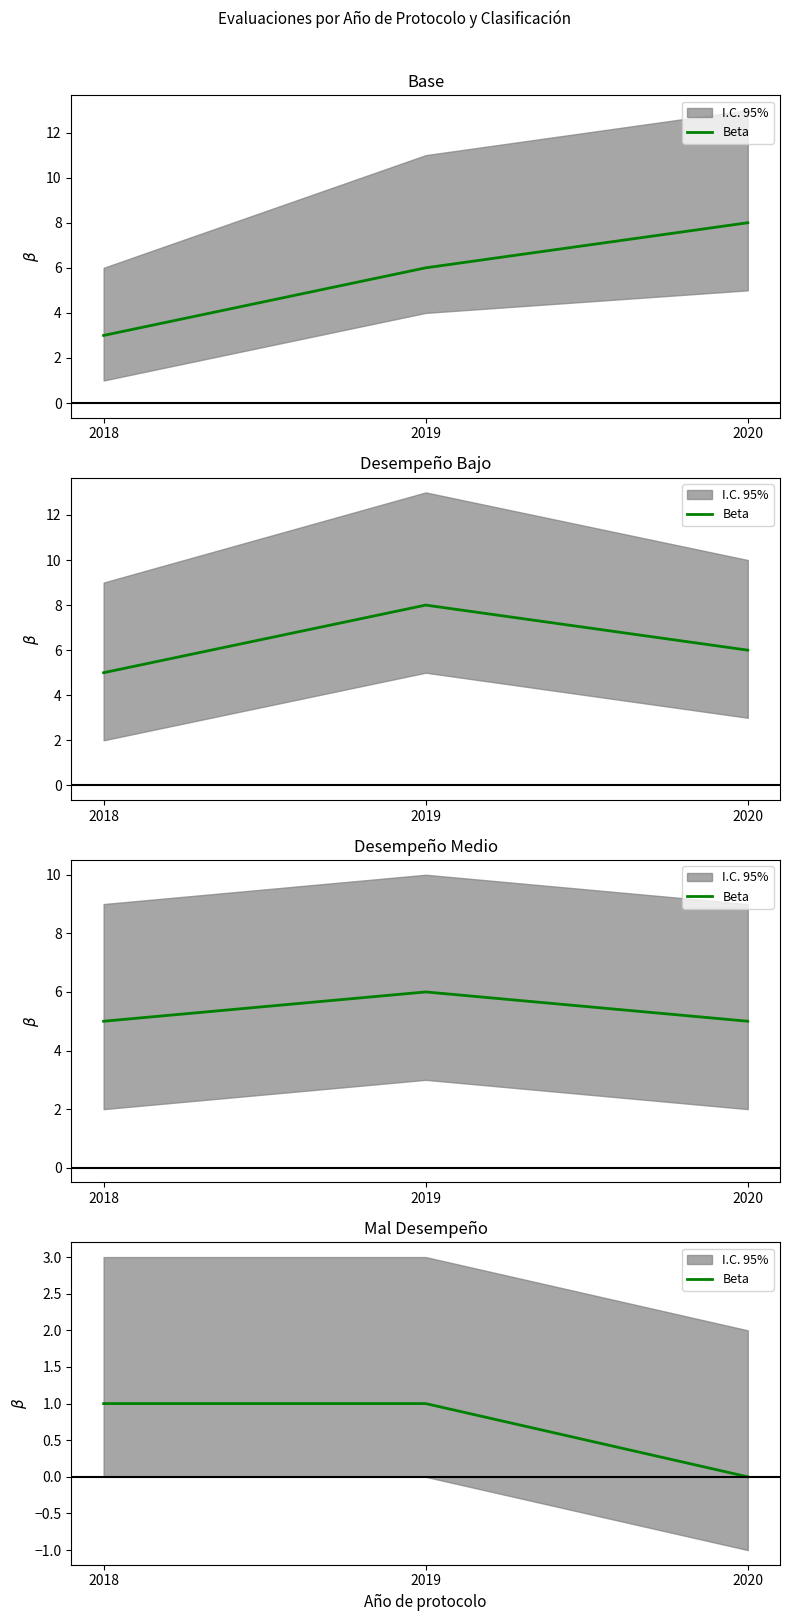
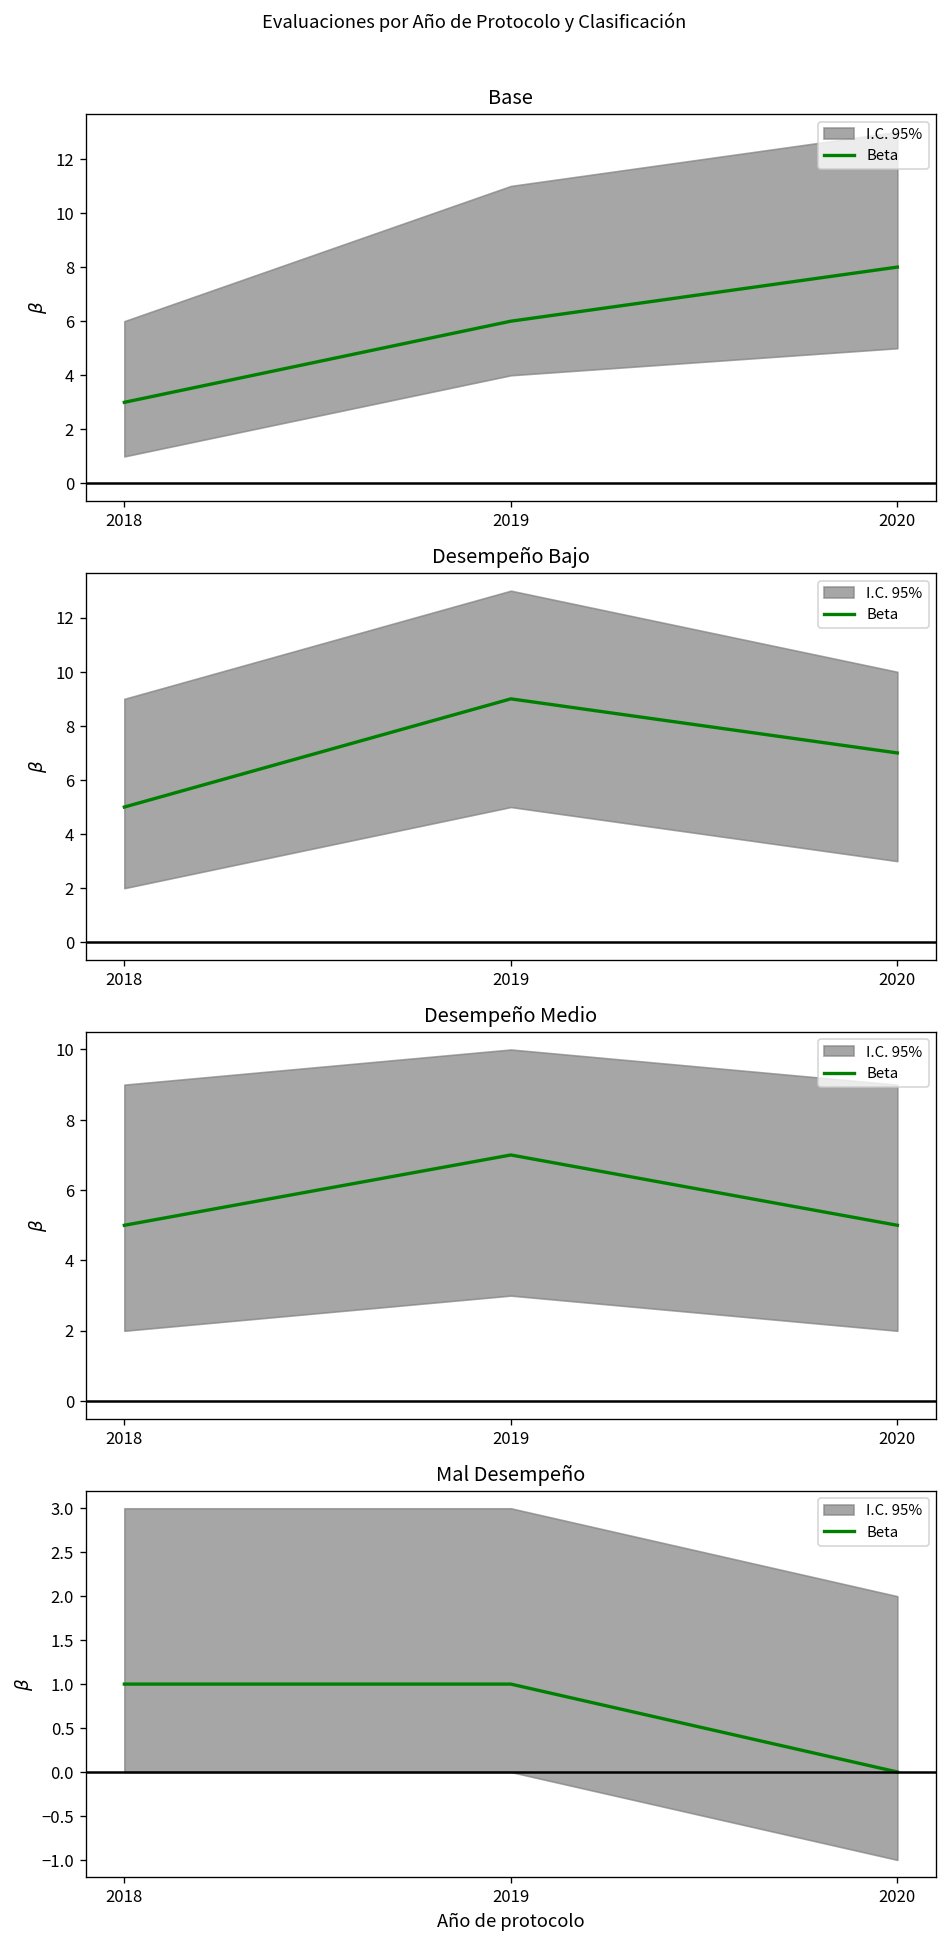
Desempeño Bajo, Beta, 2019: 8 -> 9
Desempeño Bajo, Beta, 2020: 6 -> 7
Desempeño Medio, Beta, 2019: 6 -> 7
